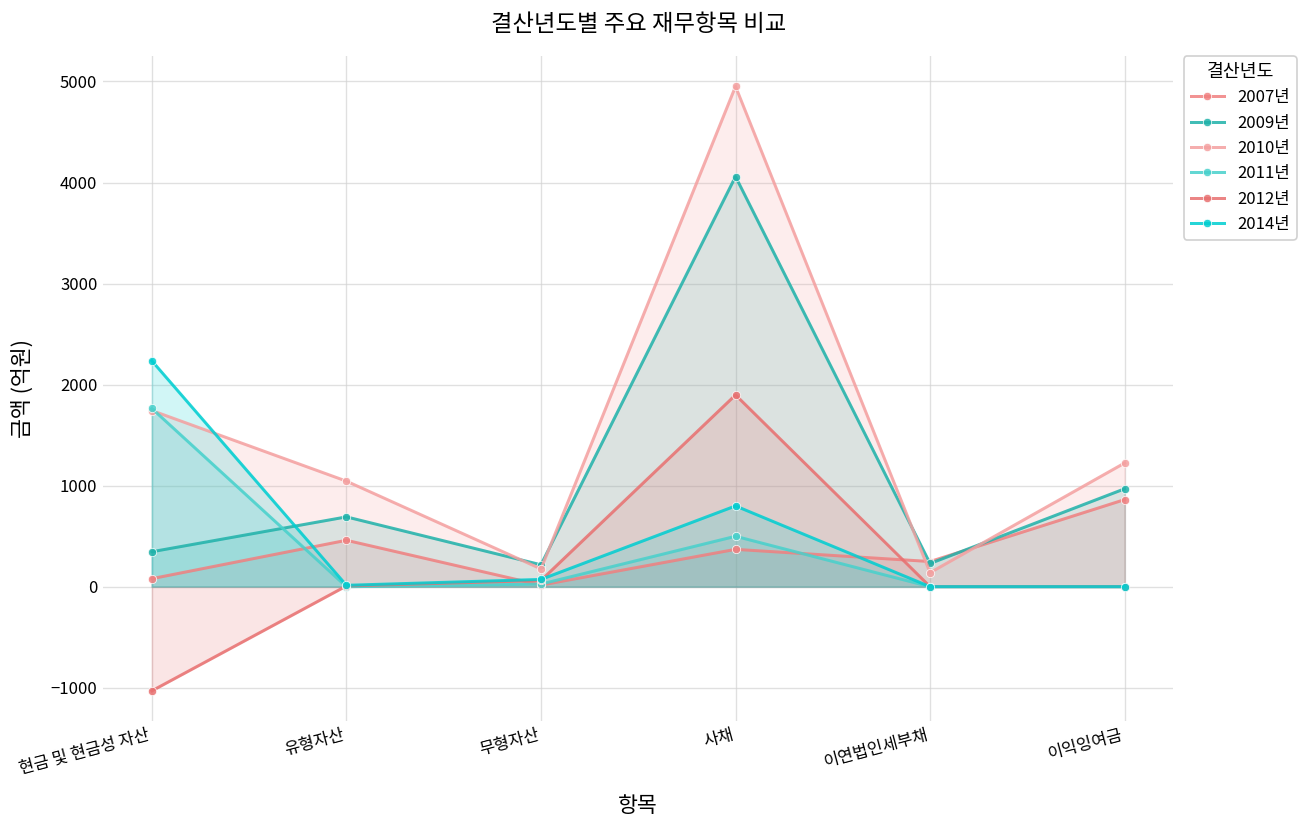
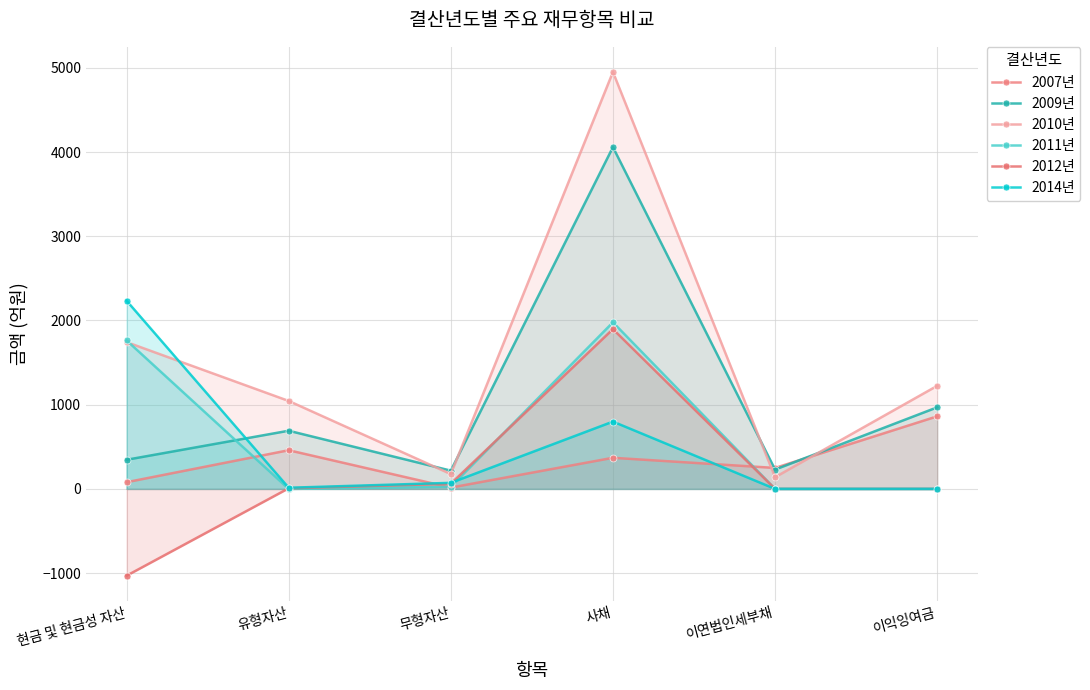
2011년, 사채: 500 -> 2000
